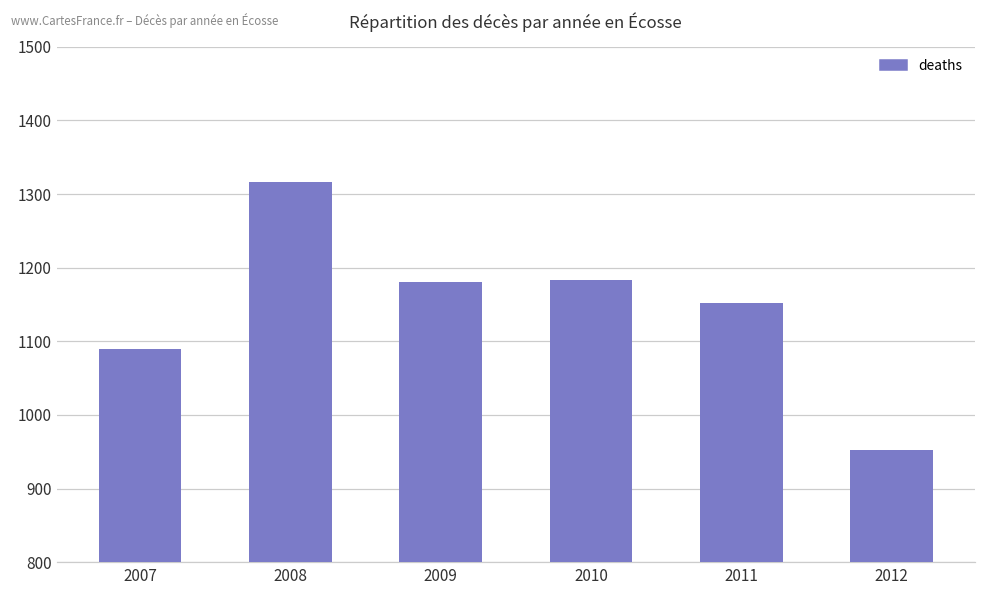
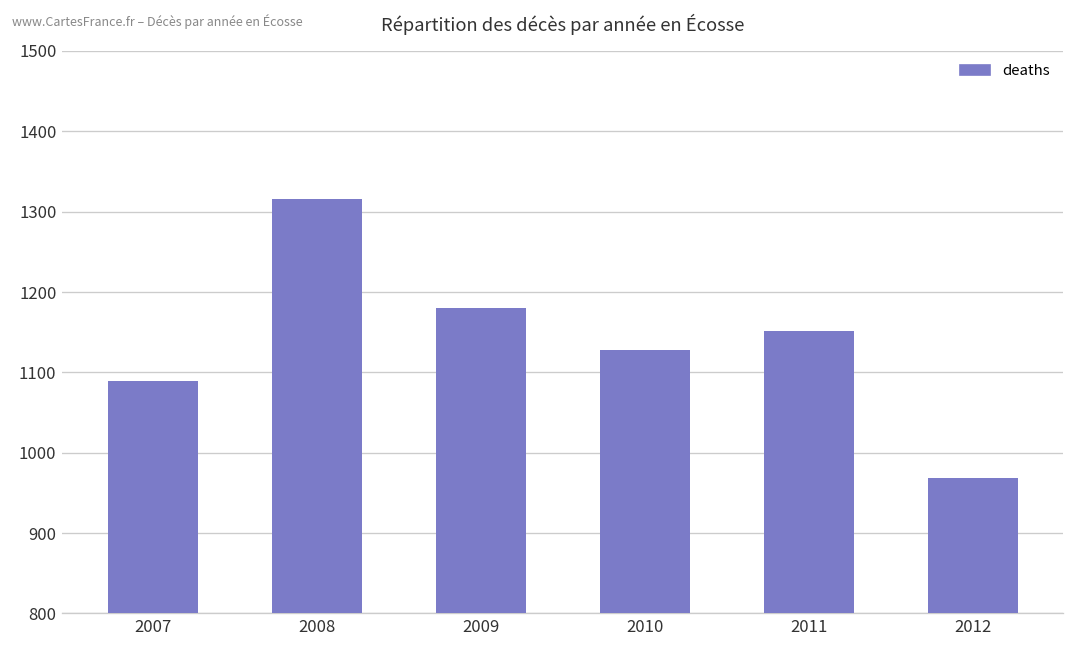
2010: 1180 -> 1130
2012: 950 -> 970
